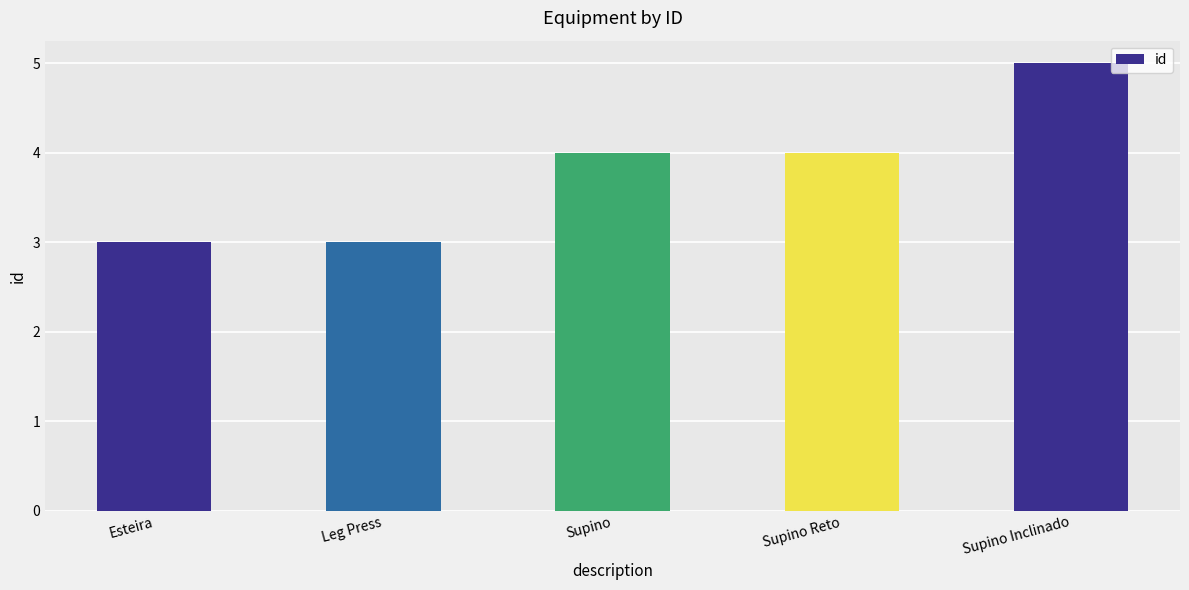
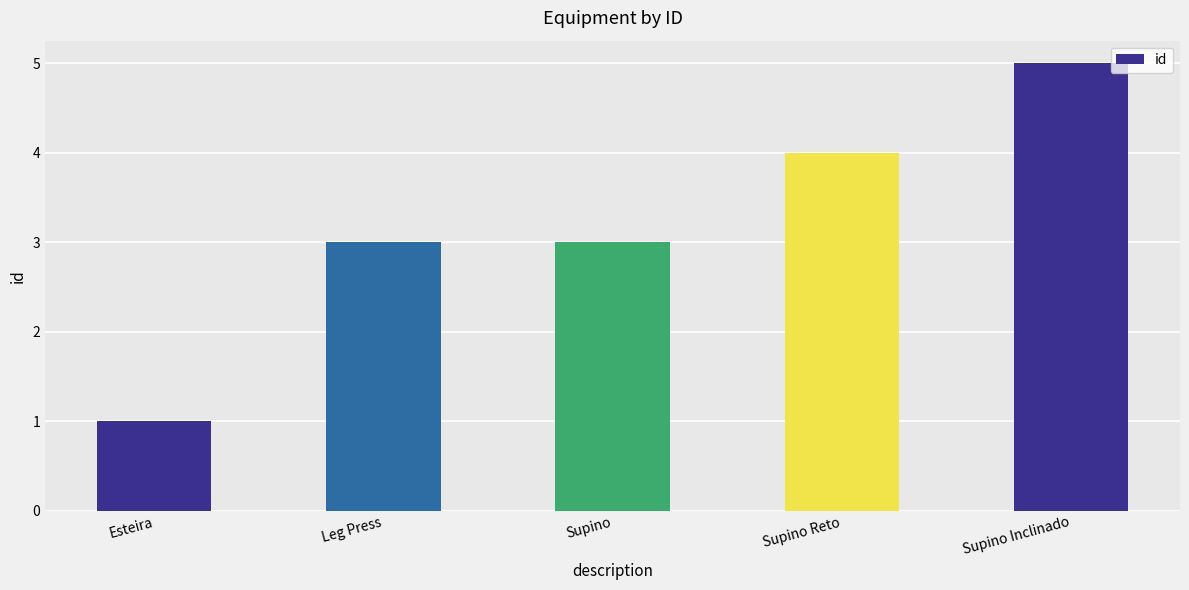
Esteira: 3 -> 1
Supino: 4 -> 3
